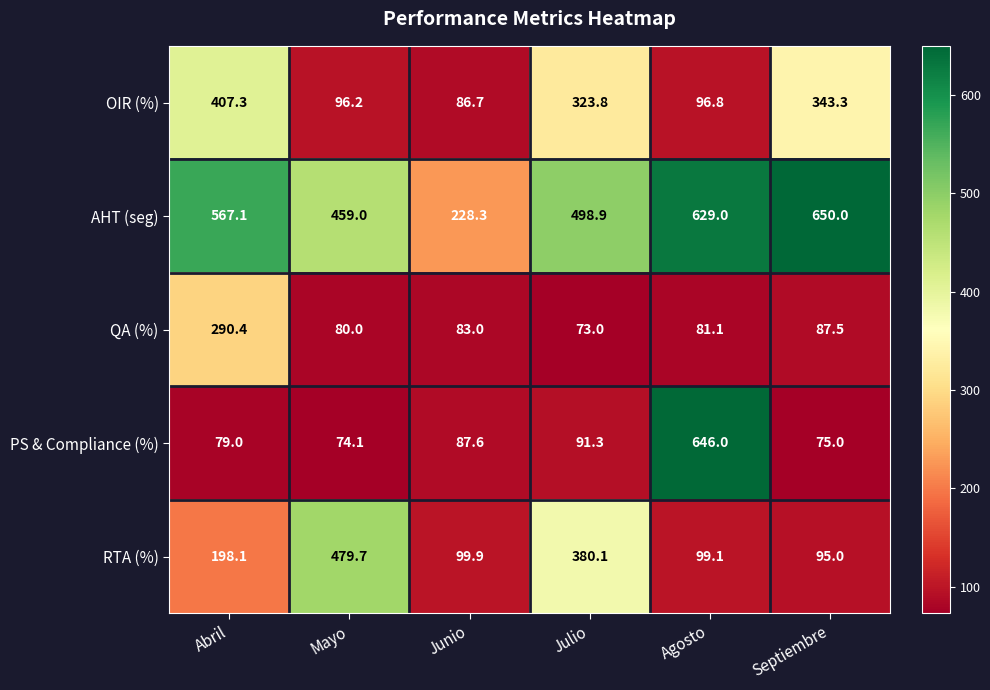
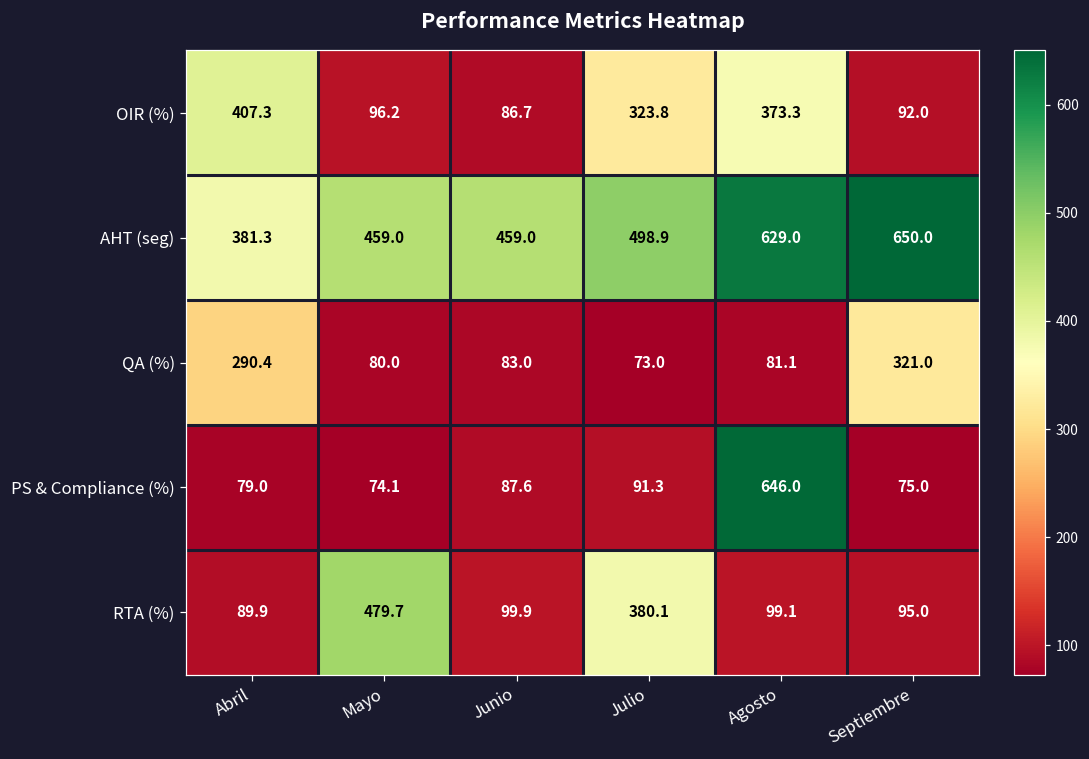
OIR (%), Agosto: 96.8 -> 373.3
OIR (%), Septiembre: 343.3 -> 92.0
AHT (seg), Abril: 567.1 -> 381.3
AHT (seg), Junio: 228.3 -> 459.0
QA (%), Septiembre: 87.5 -> 321.0
RTA (%), Abril: 198.1 -> 89.9
